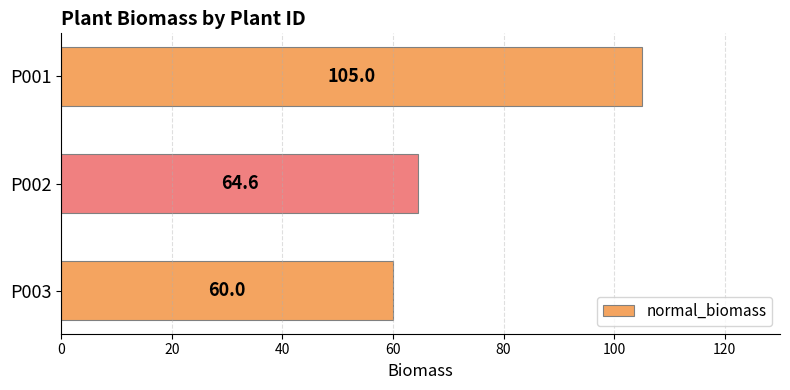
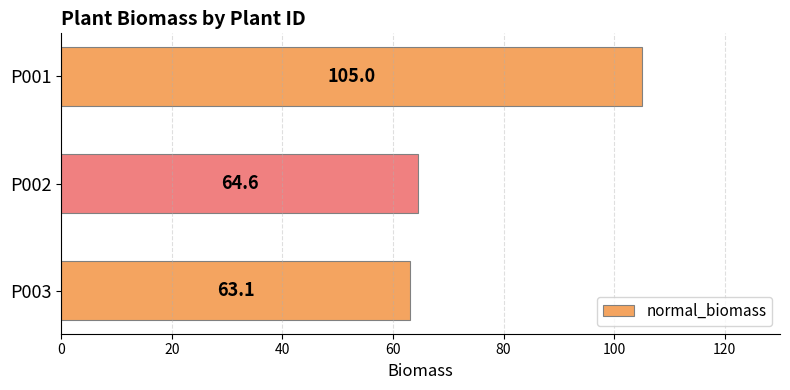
P003: 60.0 -> 63.1
